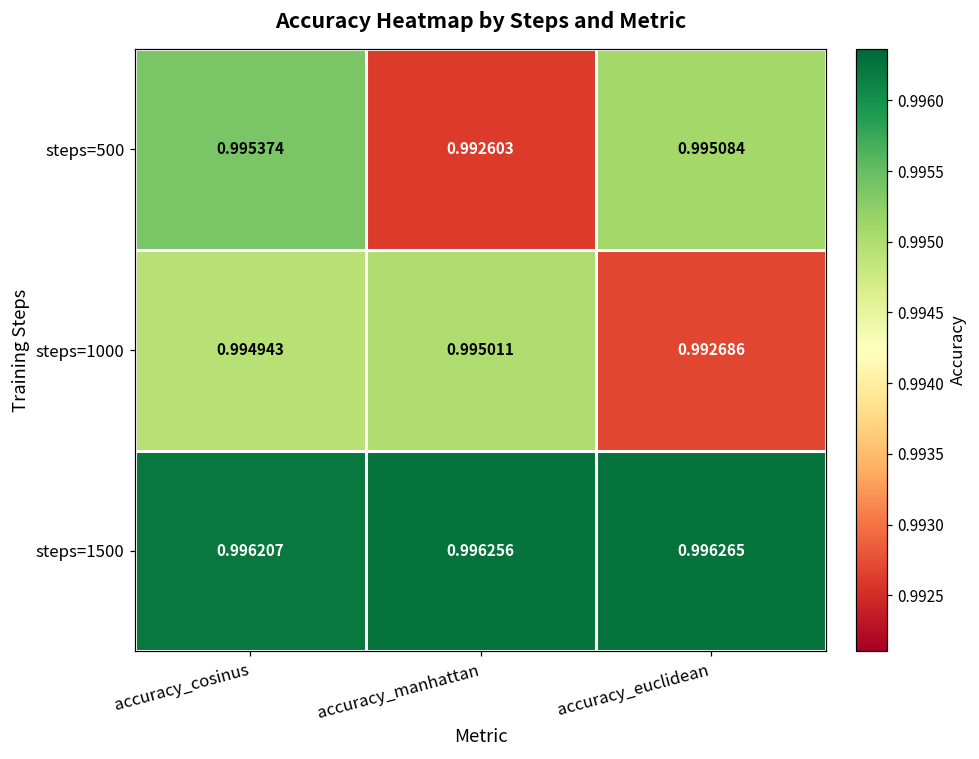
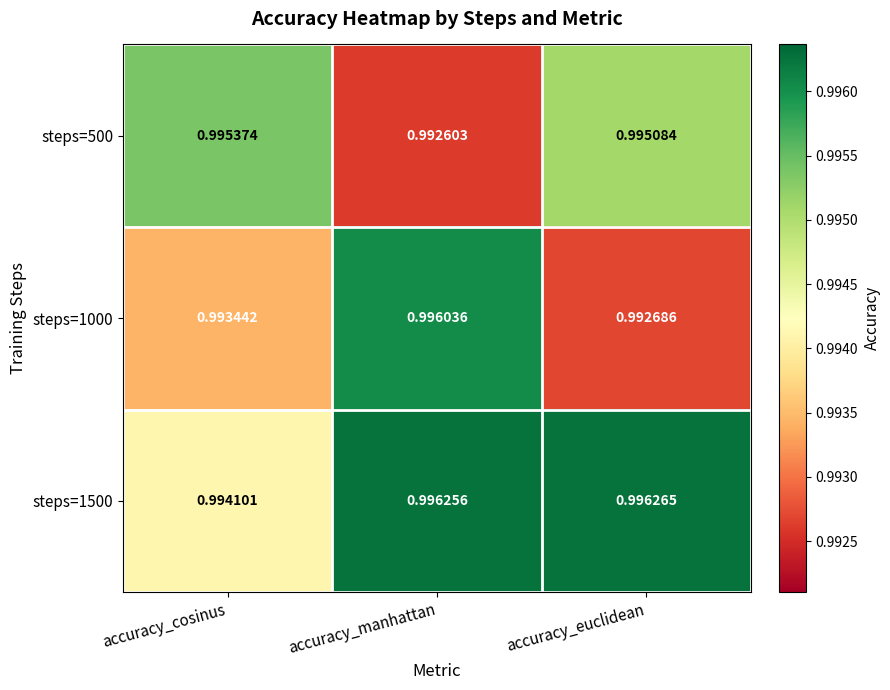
steps=1000, accuracy_cosinus: 0.994943 -> 0.993442
steps=1000, accuracy_manhattan: 0.995011 -> 0.996036
steps=1500, accuracy_cosinus: 0.996207 -> 0.994101
